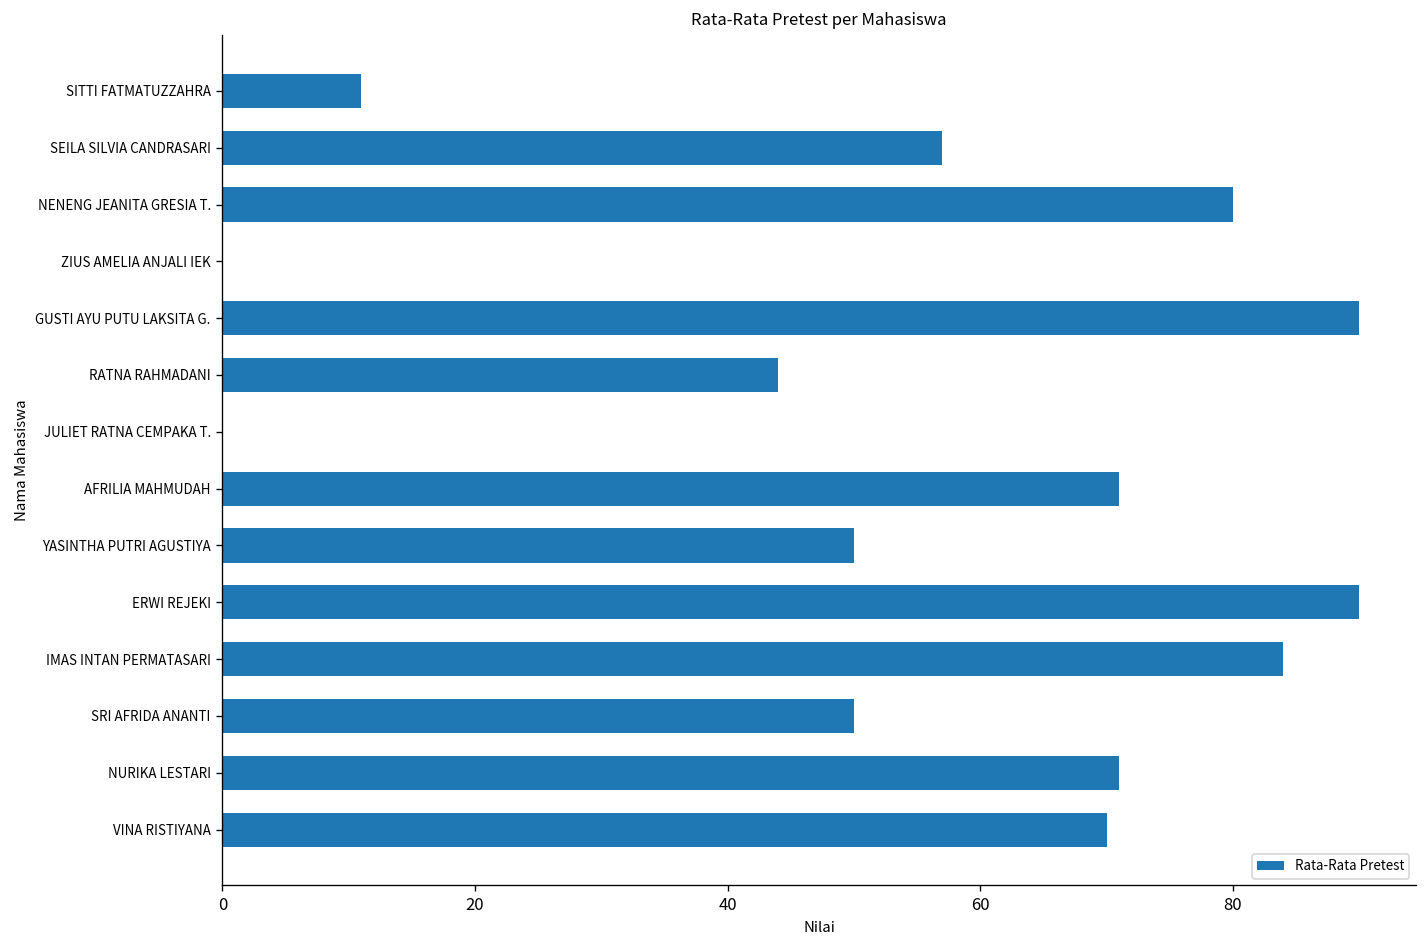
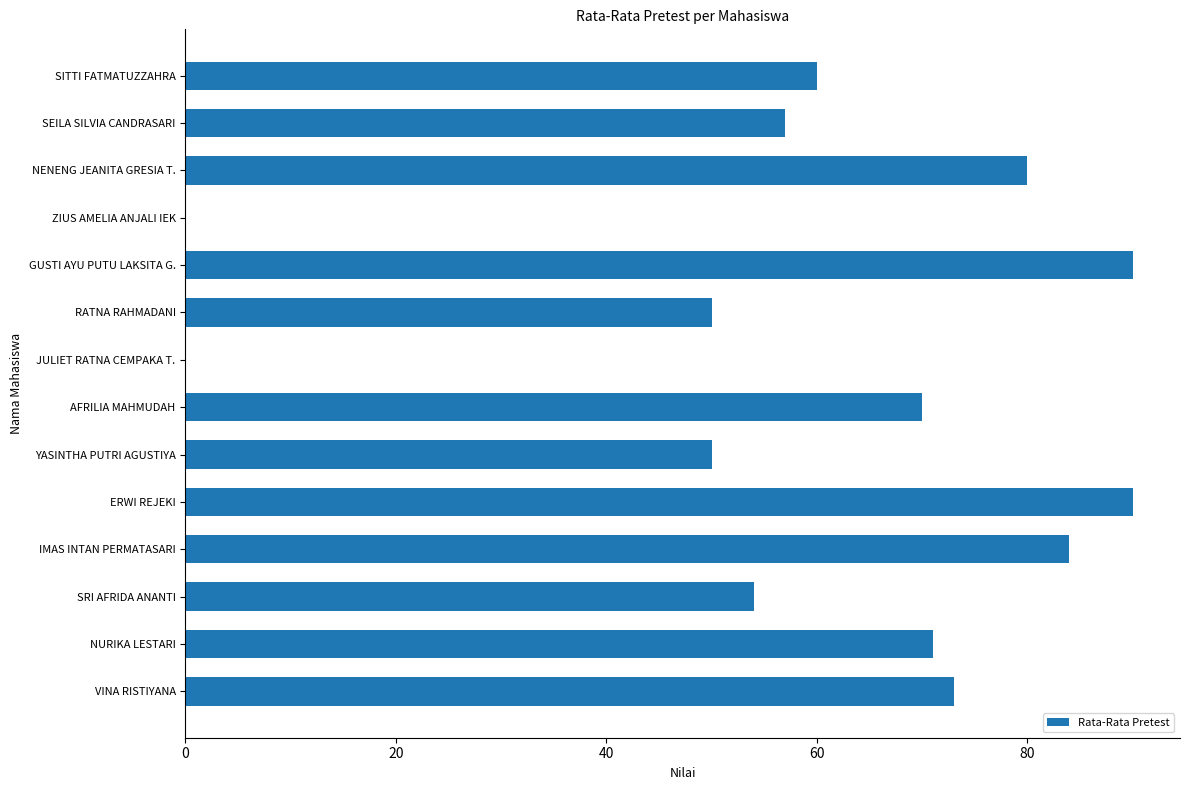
SITTI FATMATUZZAHRA: 11 -> 60
RATNA RAHMADANI: 44 -> 50
AFRILIA MAHMUDAH: 71 -> 70
SRI AFRIDA ANANTI: 50 -> 54
VINA RISTIYANA: 70 -> 73
